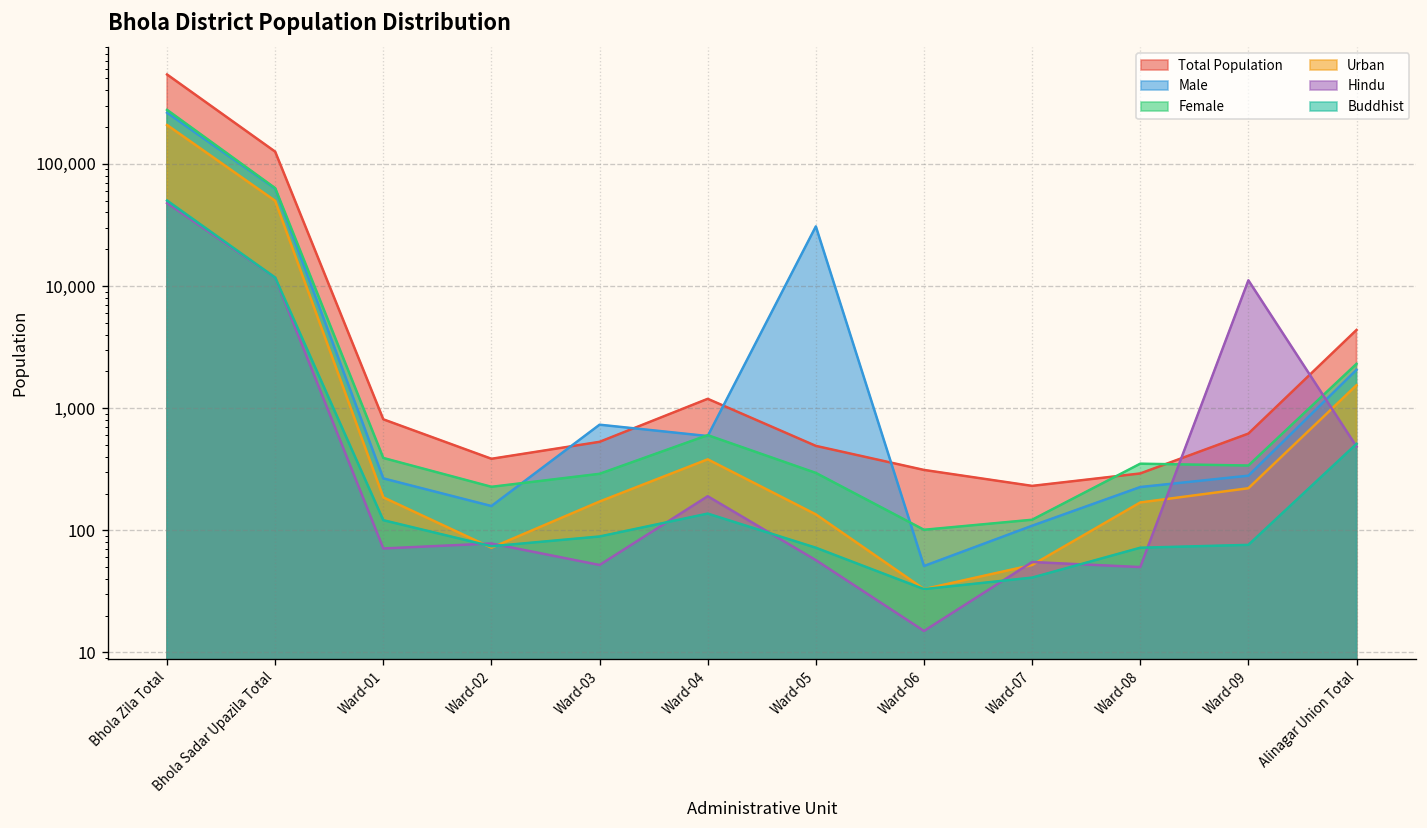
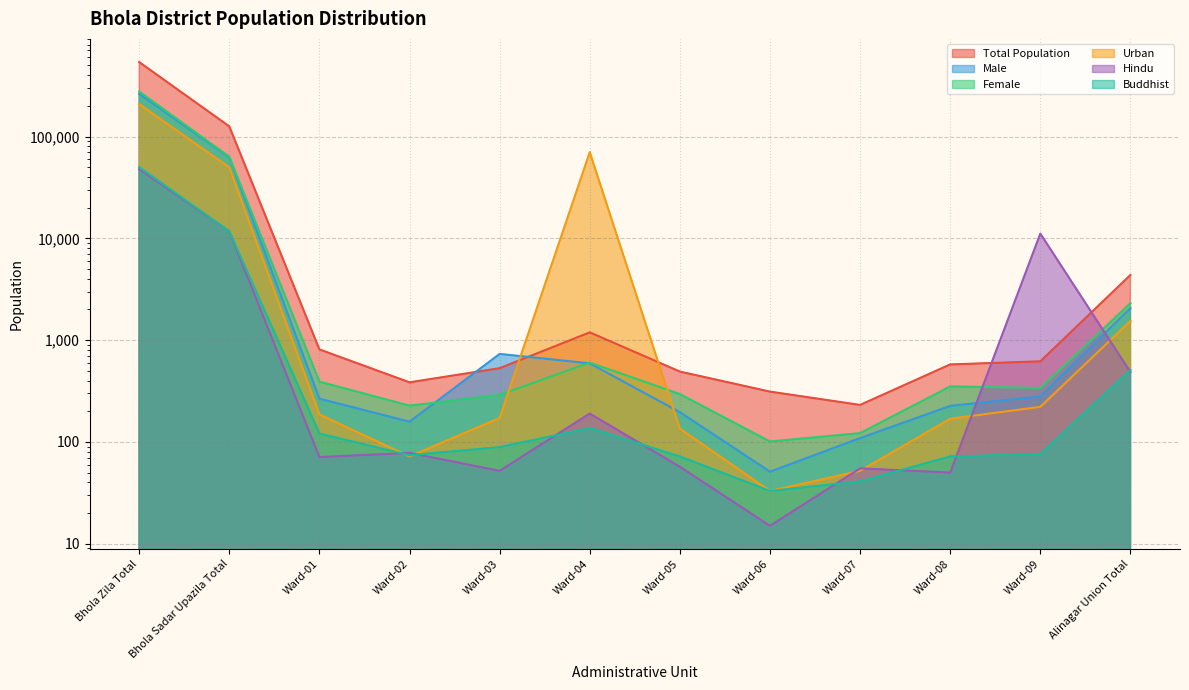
Urban, Ward-04: 380 -> 70,000
Male, Ward-05: 31,000 -> 200
Total Population, Ward-08: 290 -> 600
